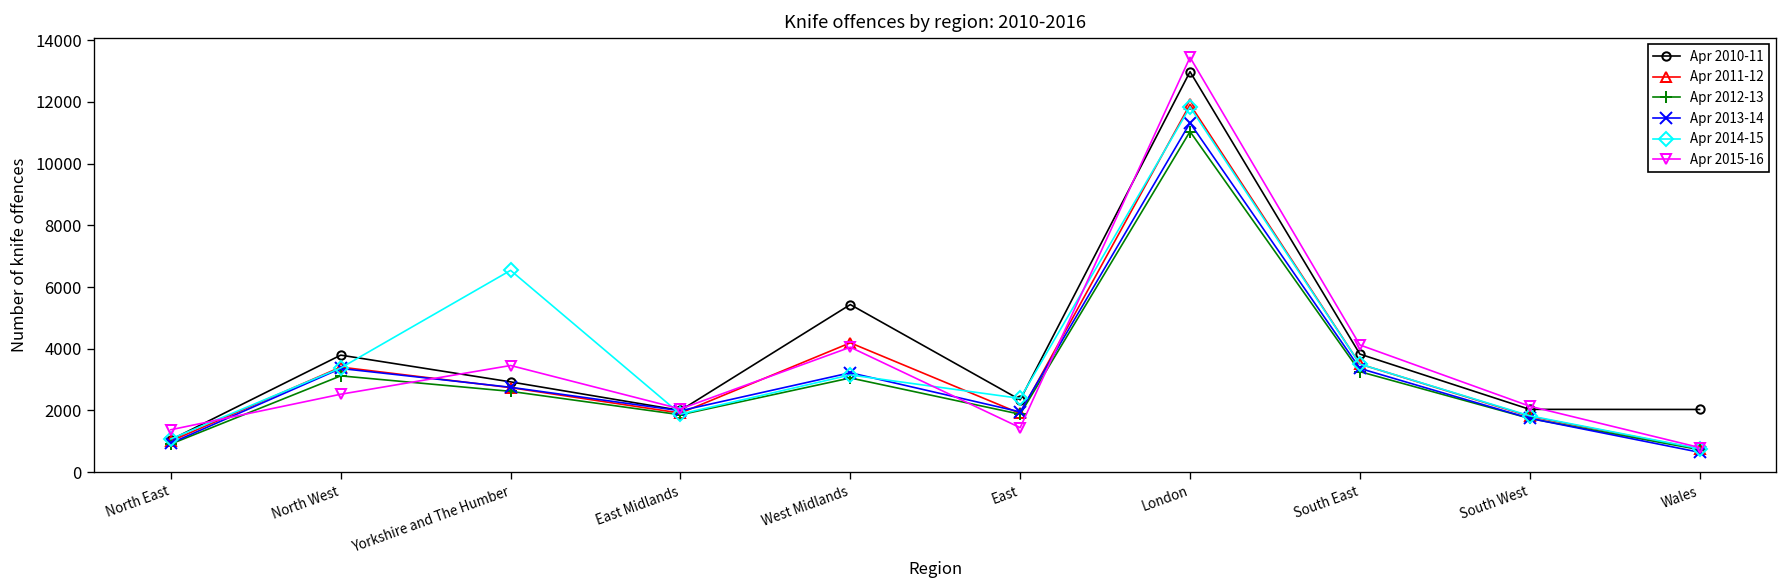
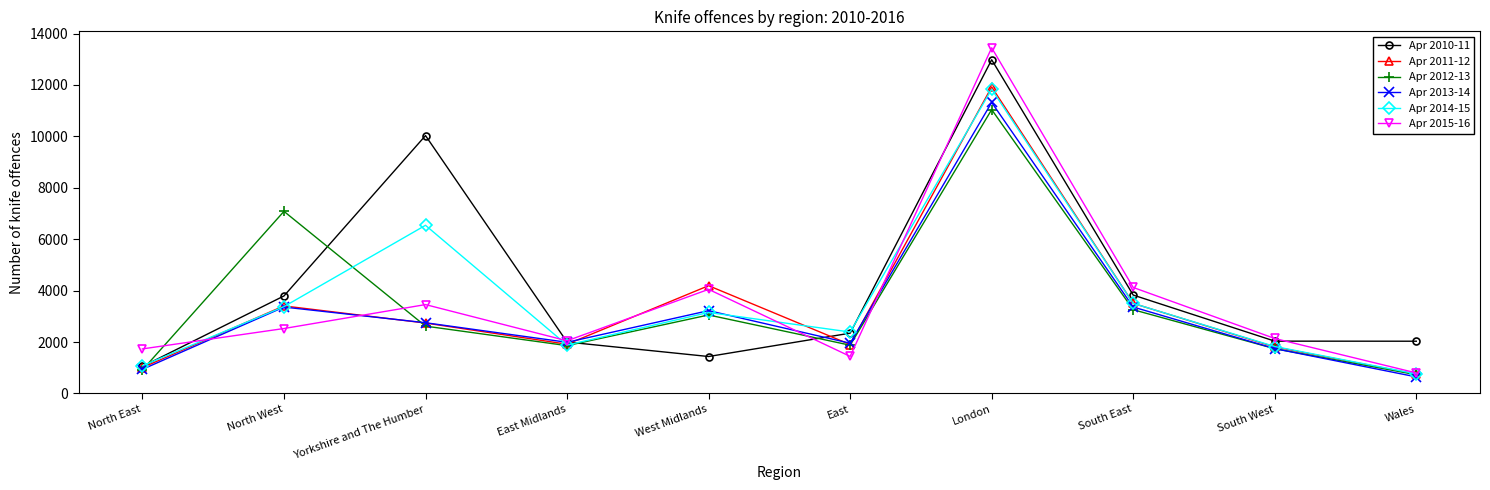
Apr 2015-16, North East: 1400 -> 1700
Apr 2012-13, North West: 3100 -> 7100
Apr 2010-11, Yorkshire and The Humber: 2900 -> 10000
Apr 2010-11, West Midlands: 5400 -> 1400
